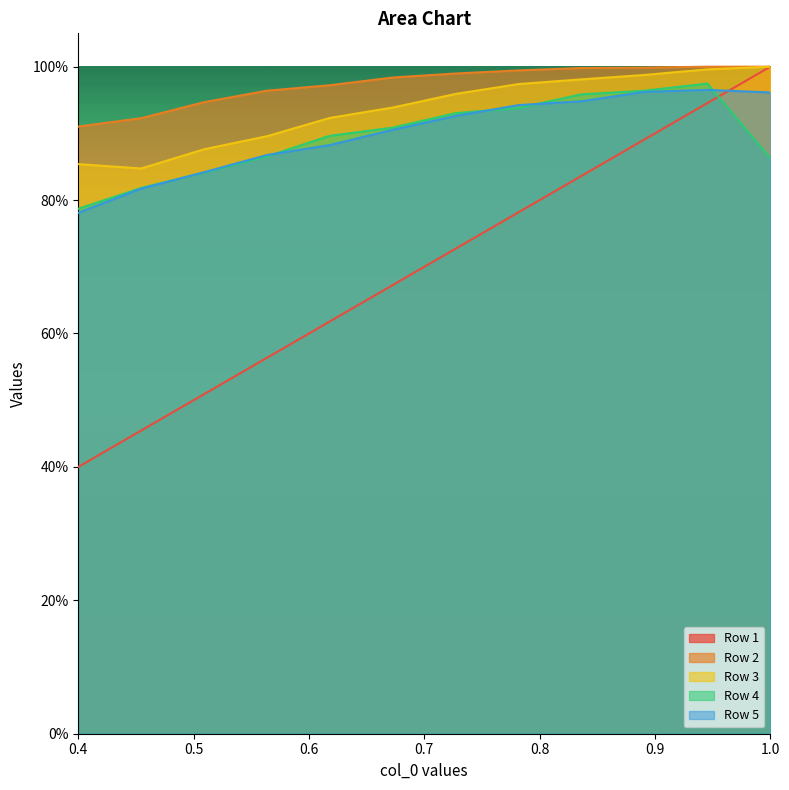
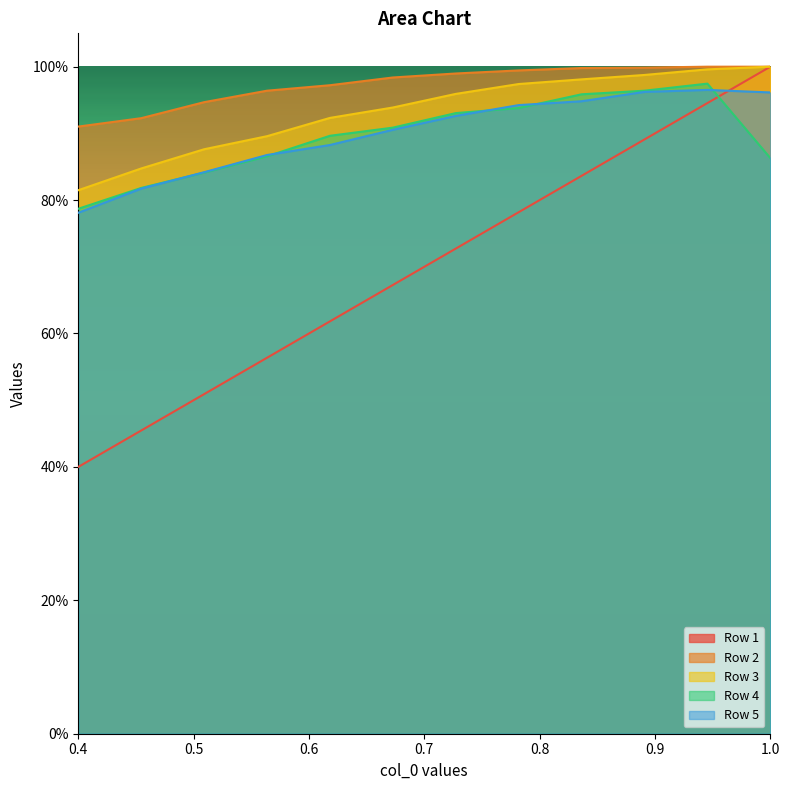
Row 3, 0.4: 85% -> 81%
